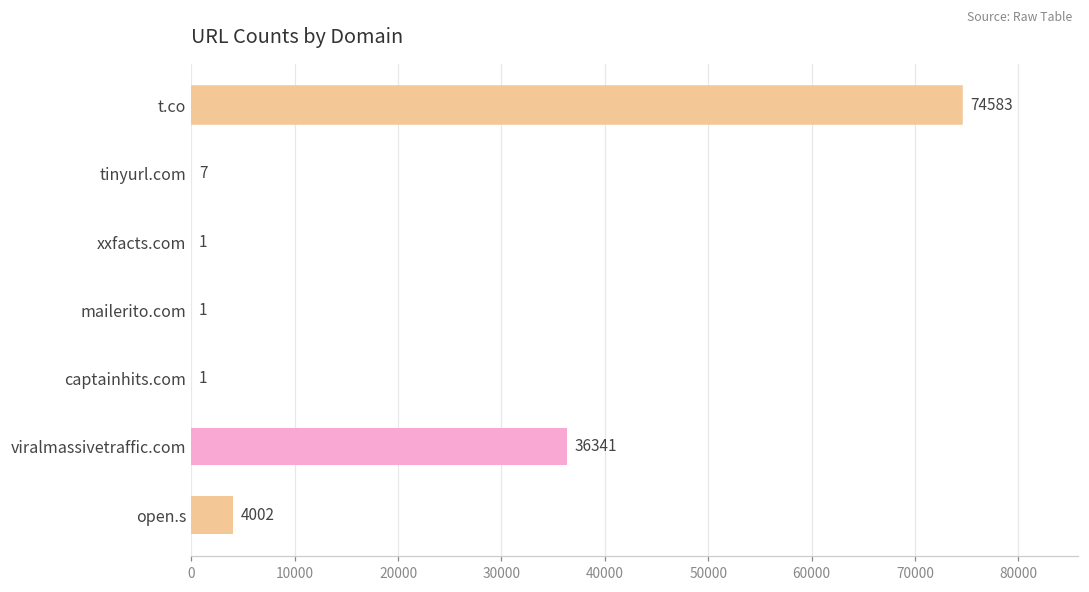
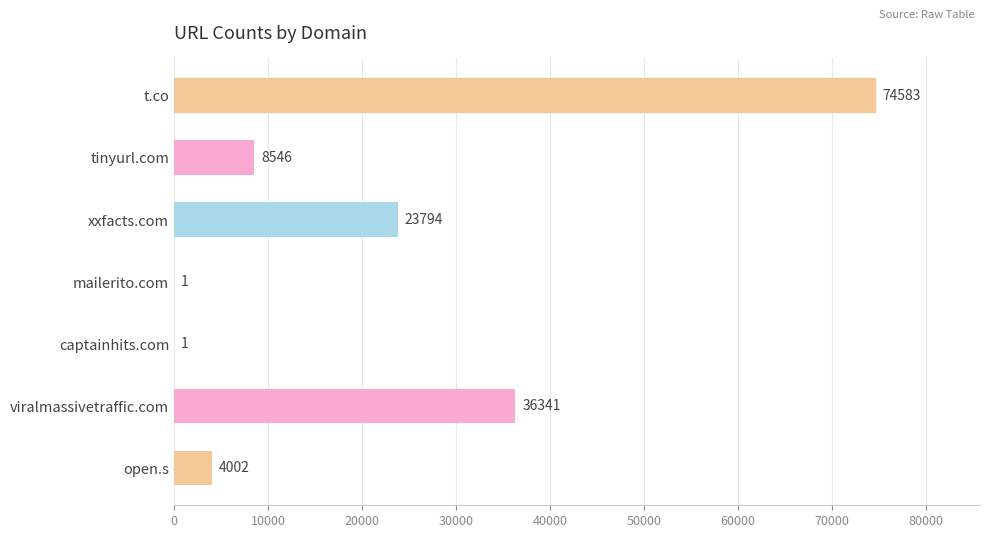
tinyurl.com: 7 -> 8546
xxfacts.com: 1 -> 23794
